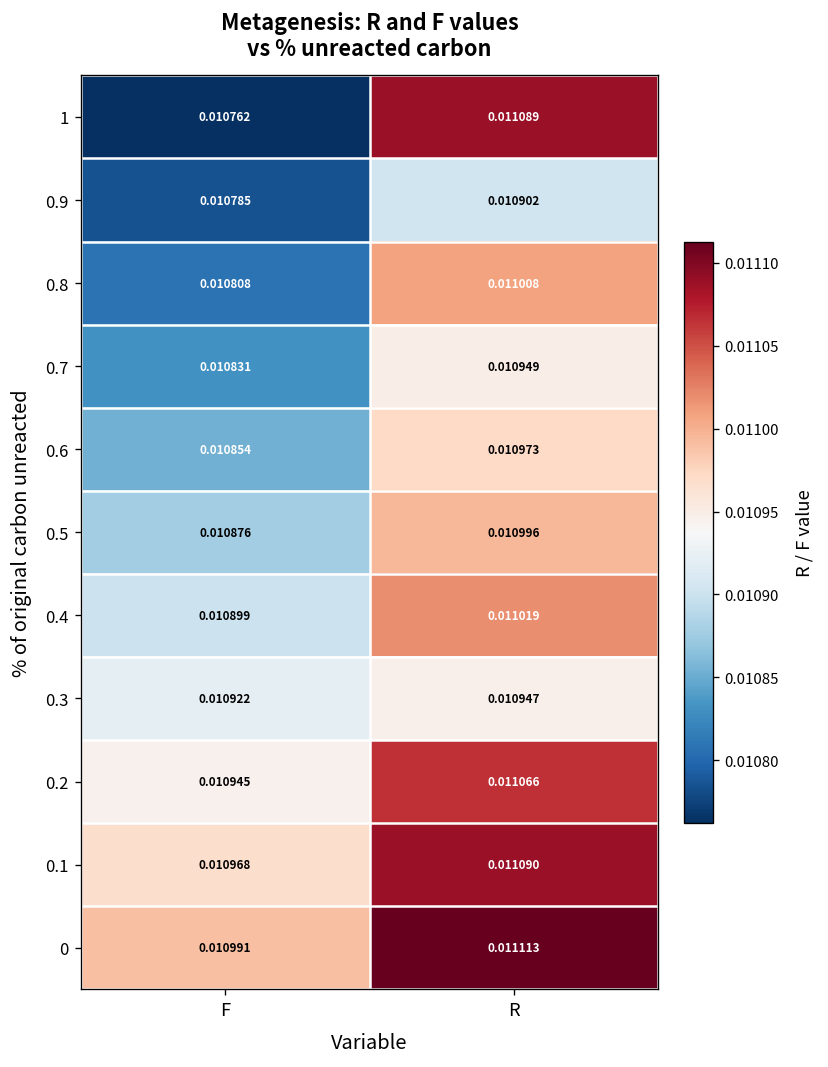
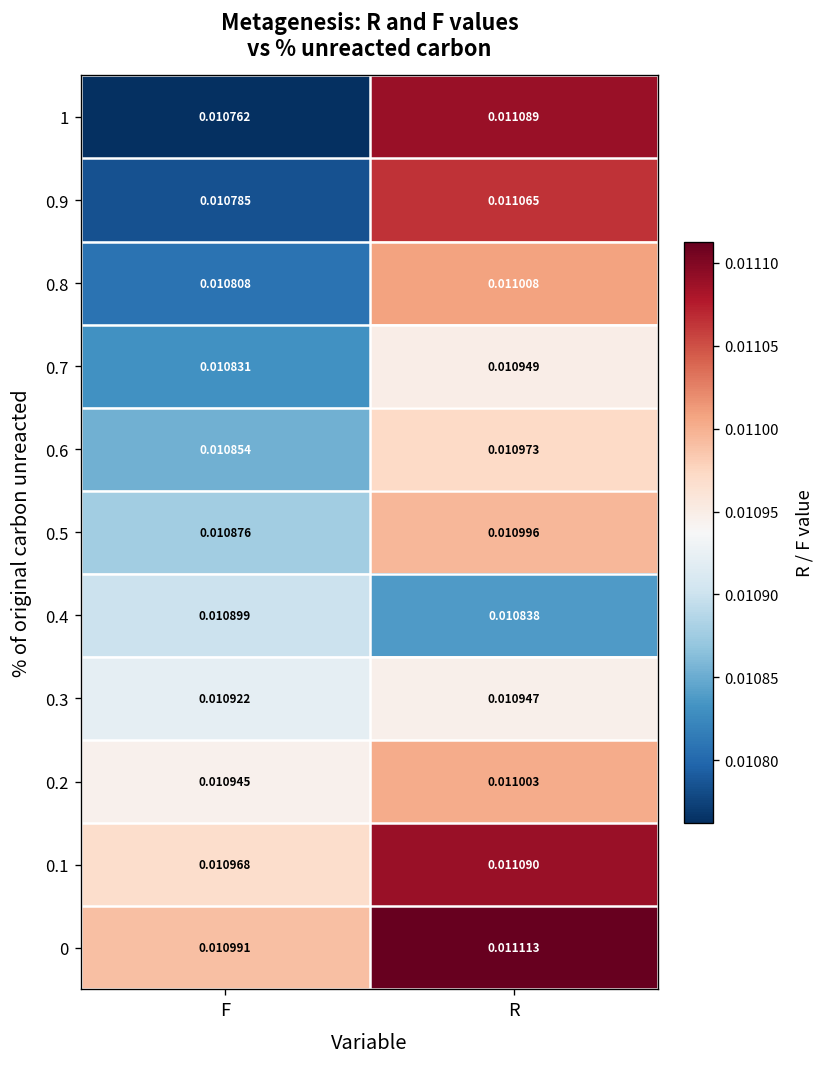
0.9, R: 0.010902 -> 0.011065
0.4, R: 0.011019 -> 0.010838
0.2, R: 0.011066 -> 0.011003
